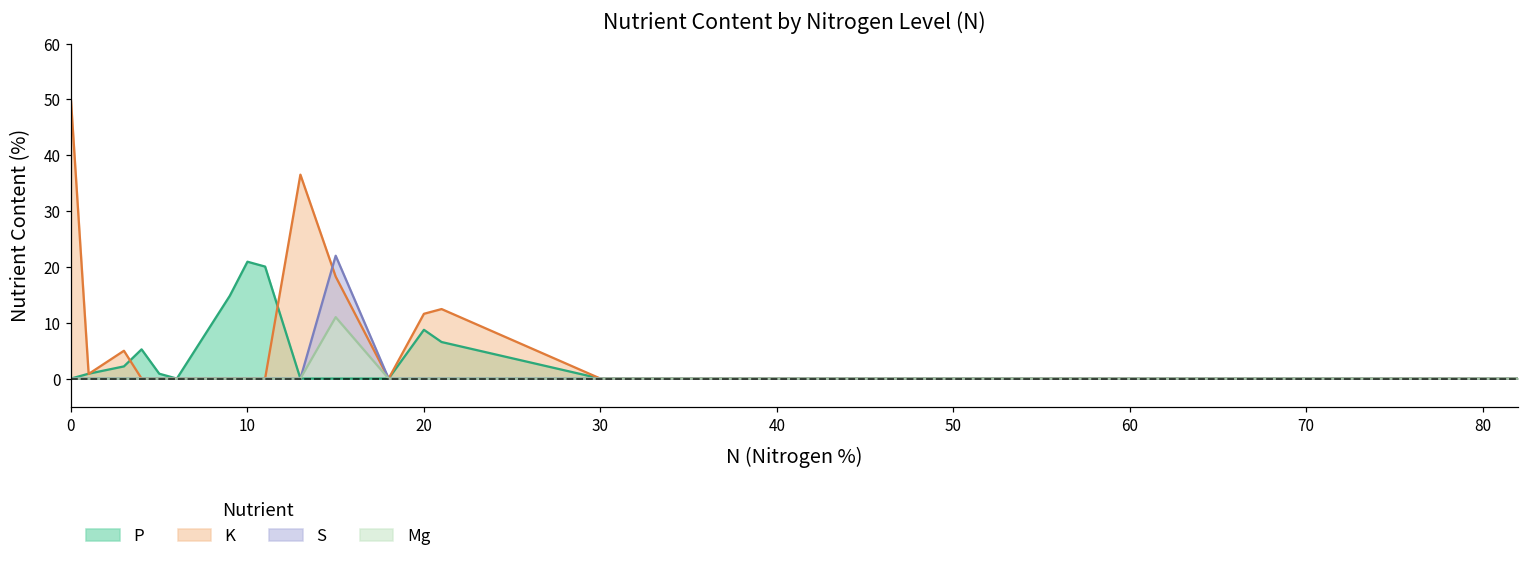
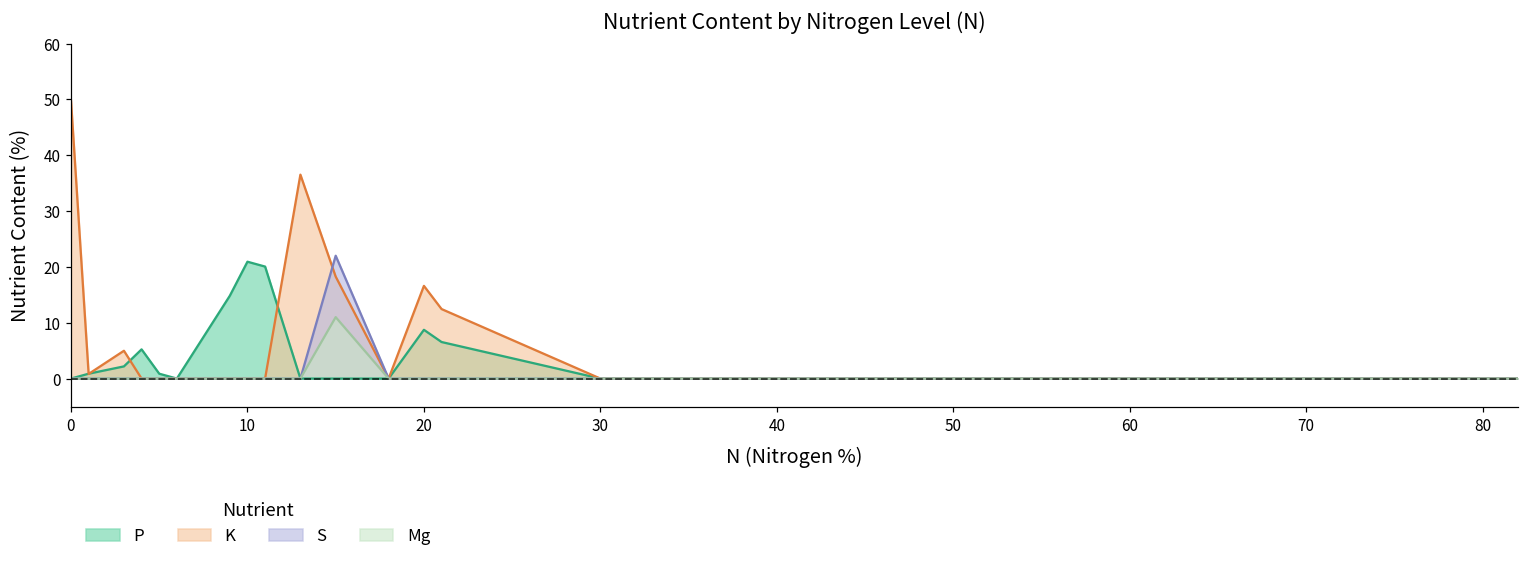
K, 20: 12 -> 17
